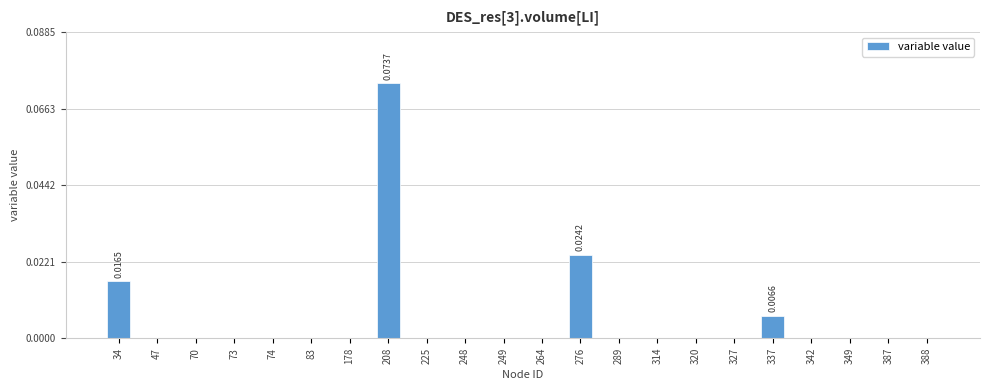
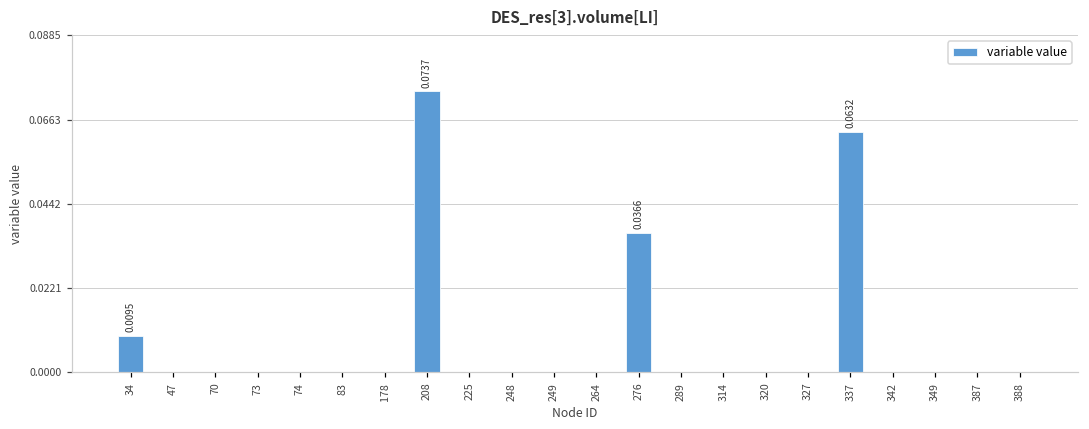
34: 0.0165 -> 0.0095
276: 0.0242 -> 0.0366
337: 0.0066 -> 0.0632
